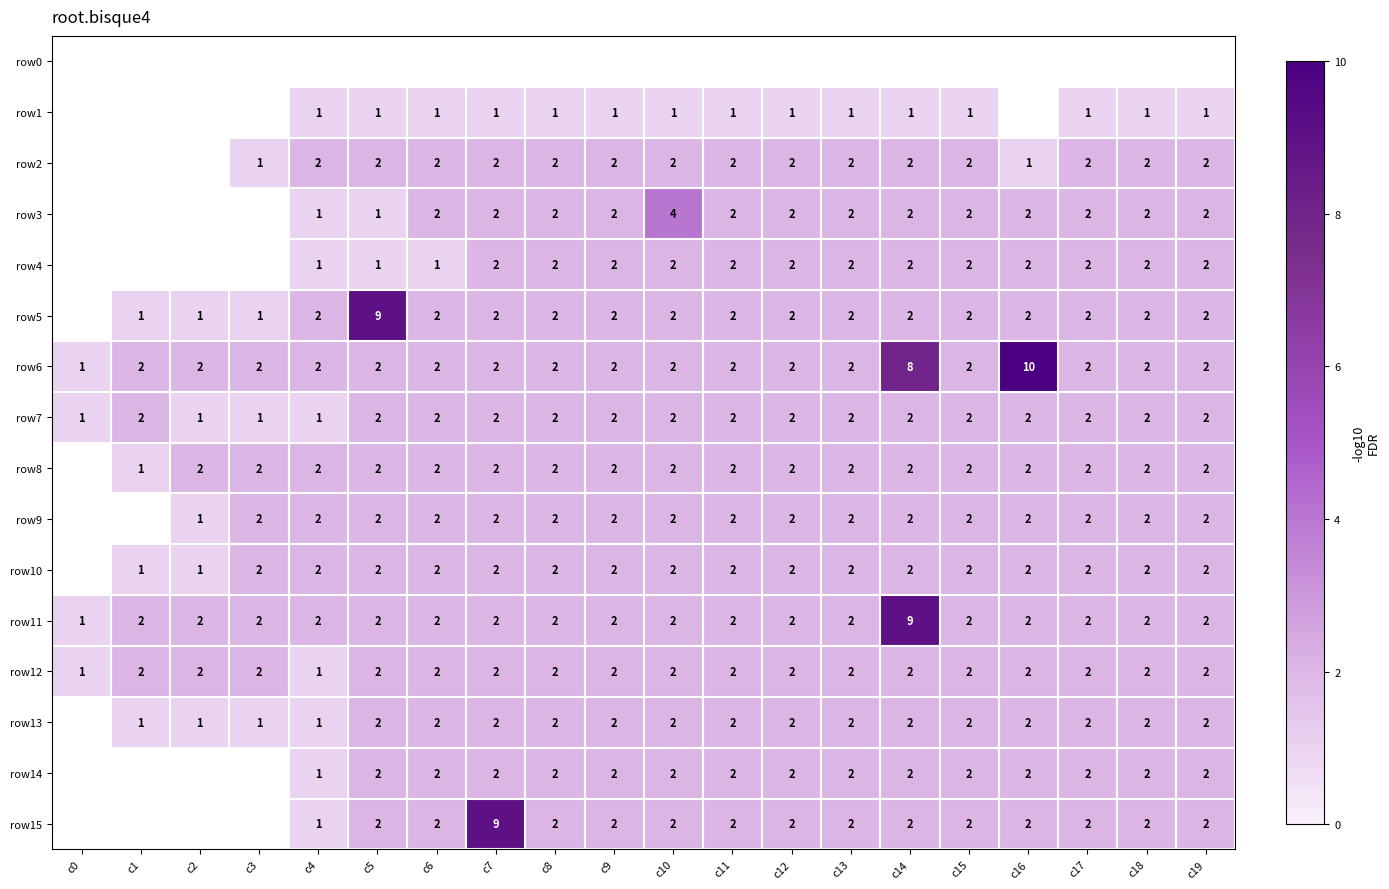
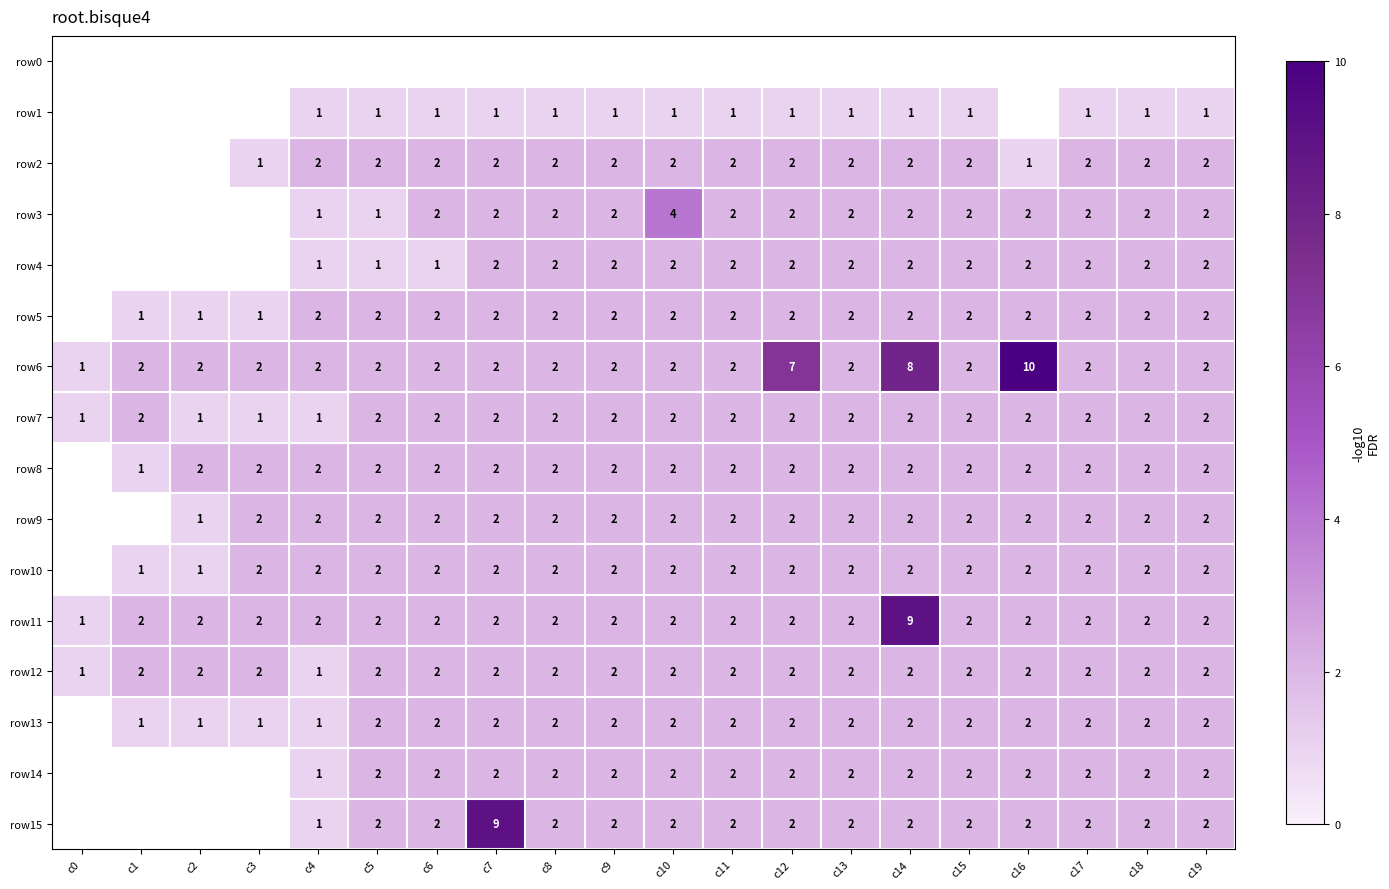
row5, c5: 9 -> 2
row6, c12: 2 -> 7
